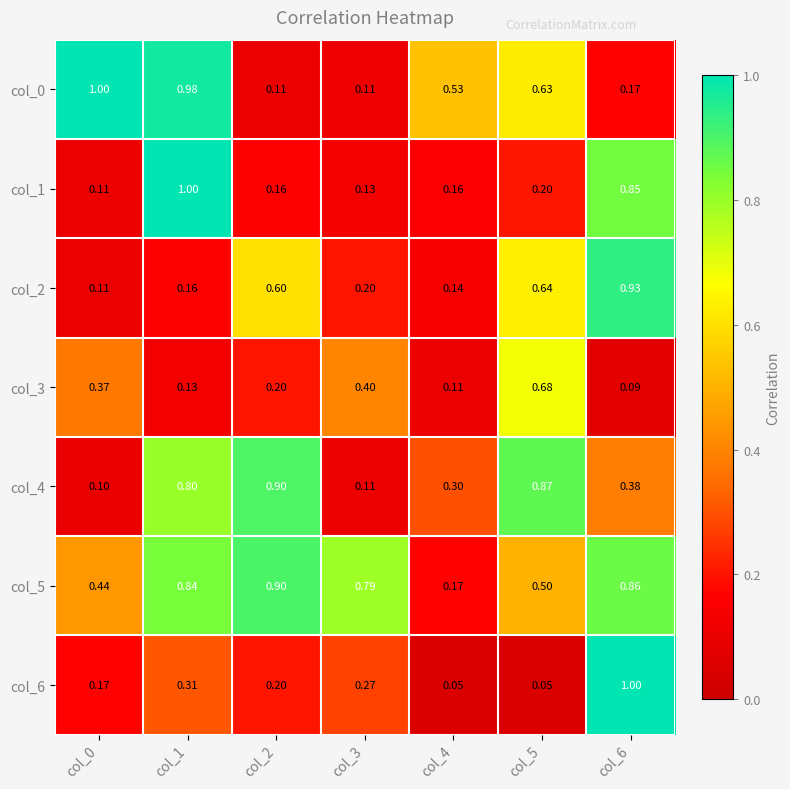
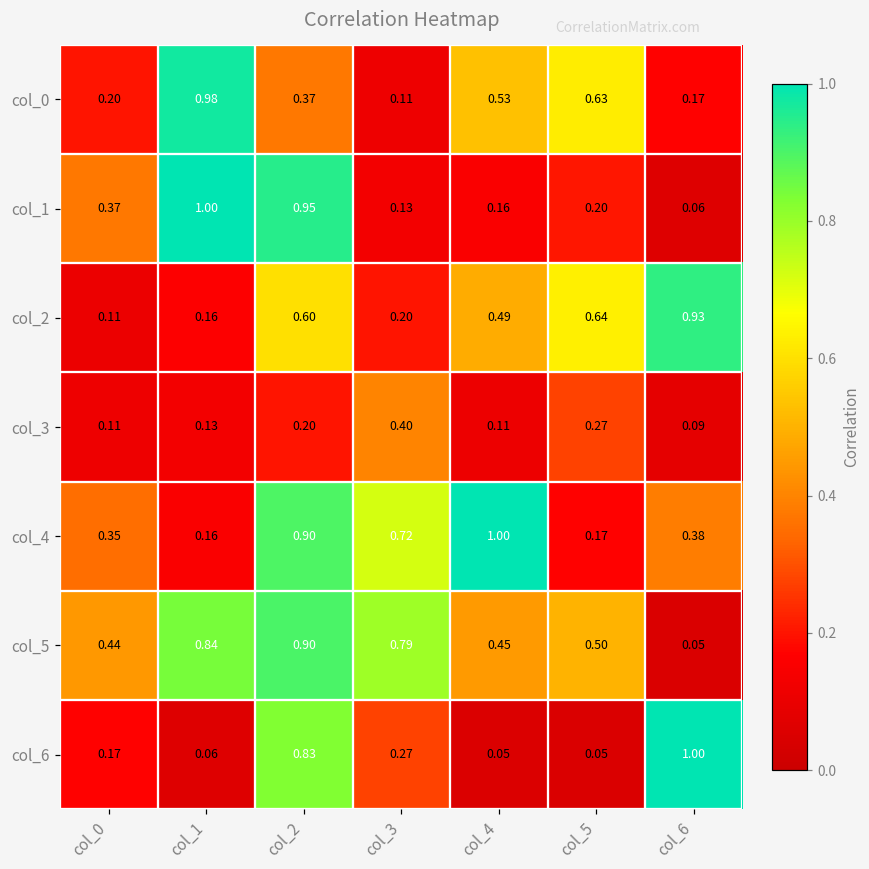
col_0, col_0: 1.00 -> 0.20
col_0, col_2: 0.11 -> 0.37
col_1, col_0: 0.11 -> 0.37
col_1, col_2: 0.16 -> 0.95
col_1, col_6: 0.85 -> 0.06
col_2, col_4: 0.14 -> 0.49
col_3, col_0: 0.37 -> 0.11
col_3, col_5: 0.68 -> 0.27
col_4, col_0: 0.10 -> 0.35
col_4, col_1: 0.80 -> 0.16
col_4, col_3: 0.11 -> 0.72
col_4, col_4: 0.30 -> 1.00
col_4, col_5: 0.87 -> 0.17
col_5, col_4: 0.17 -> 0.45
col_5, col_6: 0.86 -> 0.05
col_6, col_1: 0.31 -> 0.06
col_6, col_2: 0.20 -> 0.83
